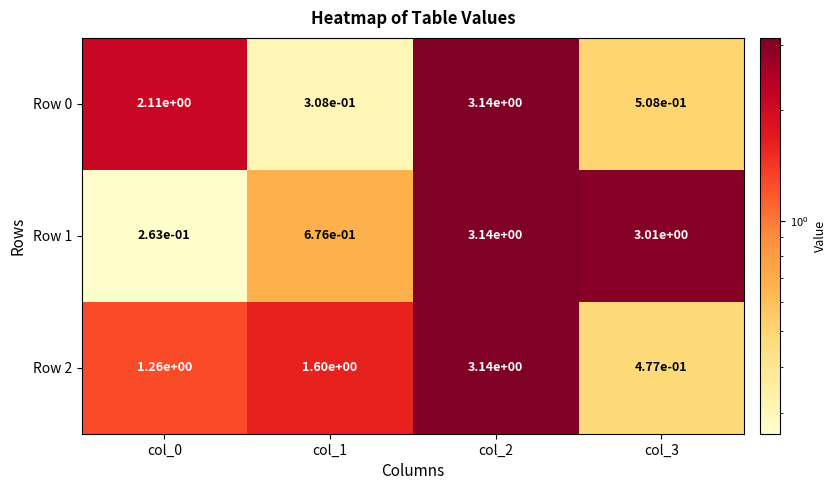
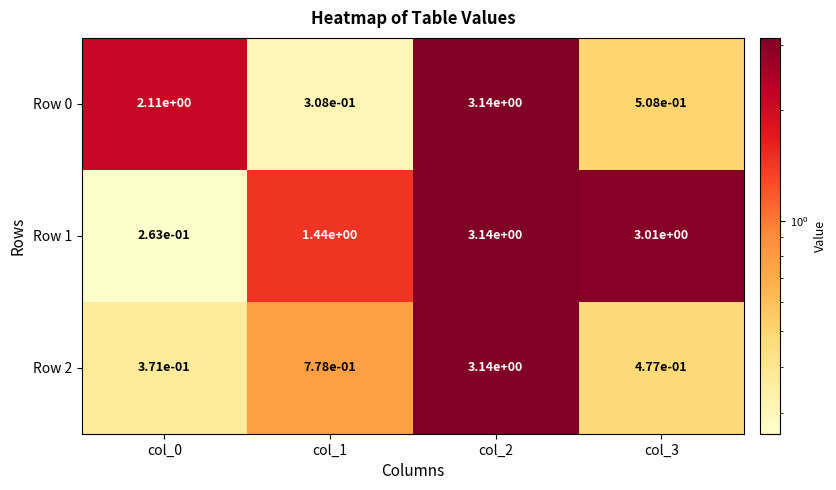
Row 1, col_1: 6.76e-01 -> 1.44e+00
Row 2, col_0: 1.26e+00 -> 3.71e-01
Row 2, col_1: 1.60e+00 -> 7.78e-01
